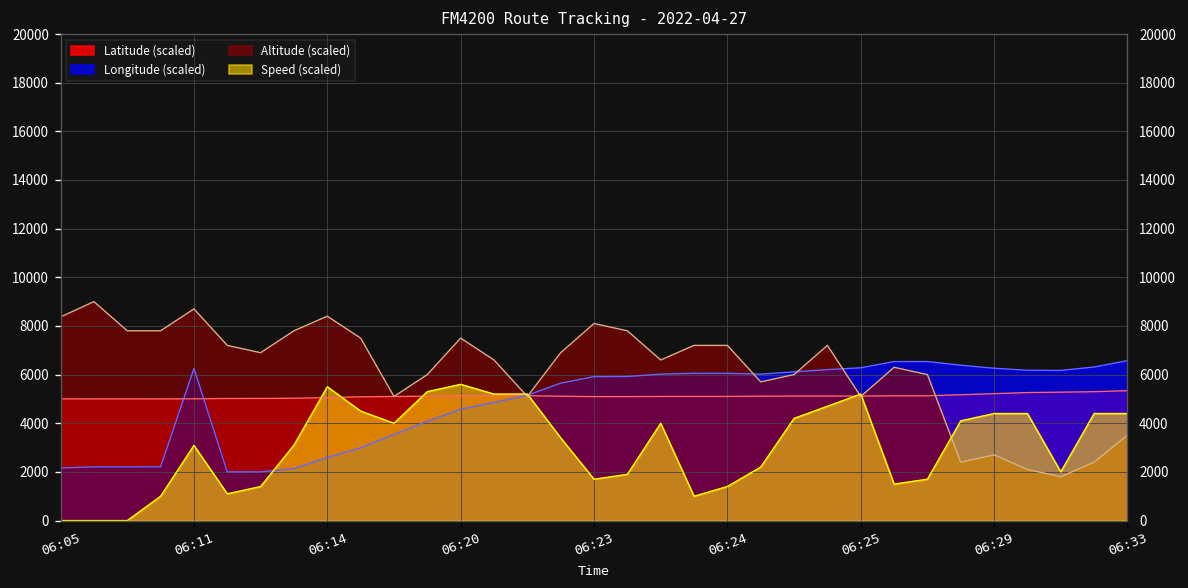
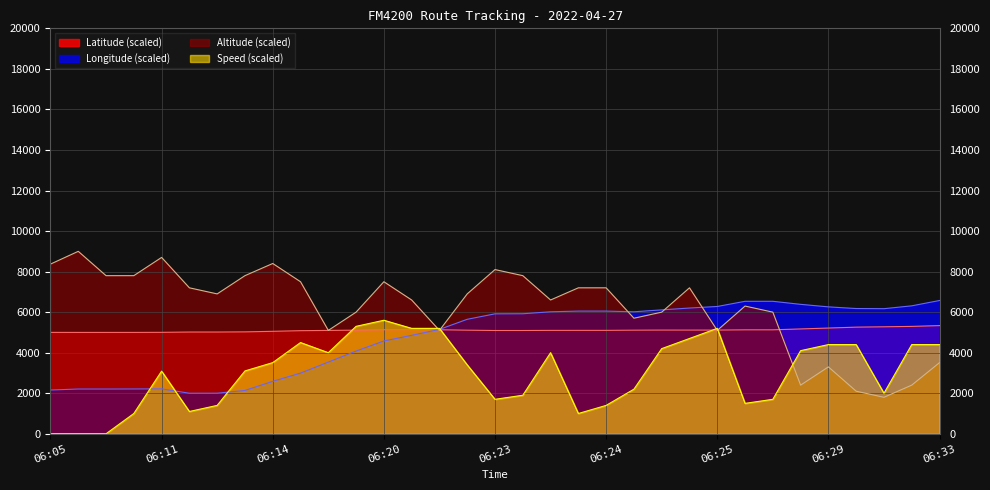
Longitude (scaled), 06:11: 6200 -> 2200
Speed (scaled), 06:14: 5500 -> 3500
Altitude (scaled), 06:29: 2700 -> 3300
